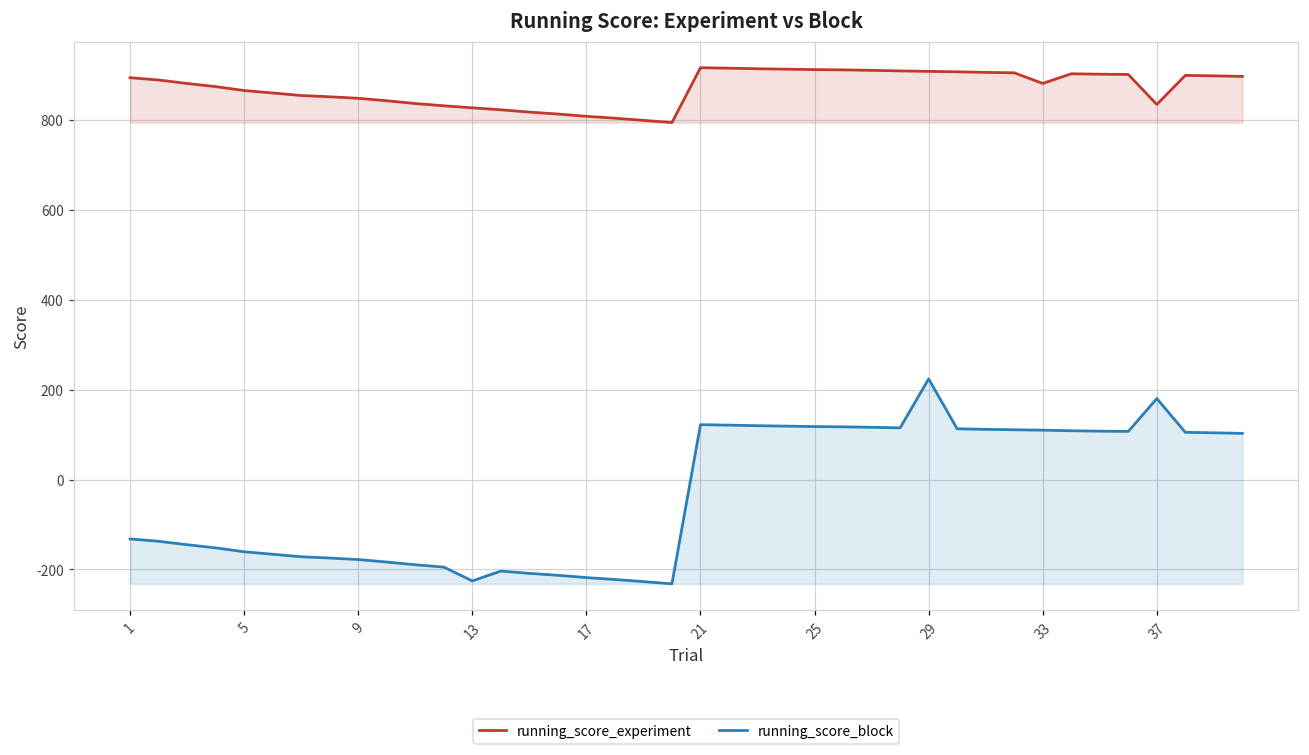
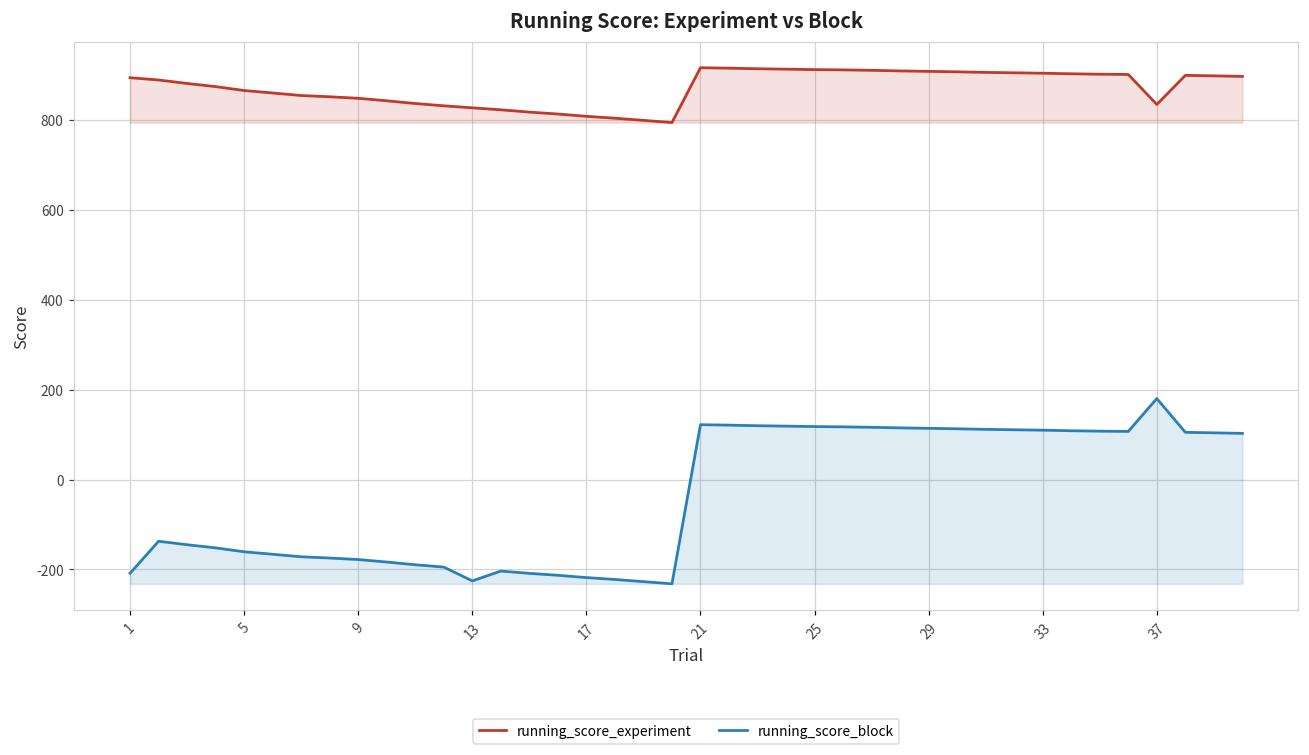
running_score_block, 1: -130 -> -210
running_score_block, 29: 220 -> 110
running_score_experiment, 33: 880 -> 900
